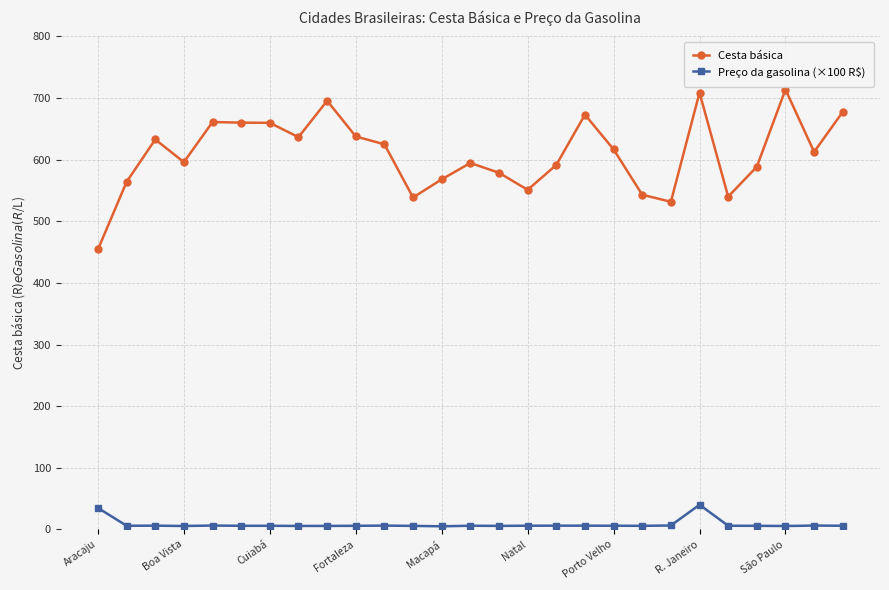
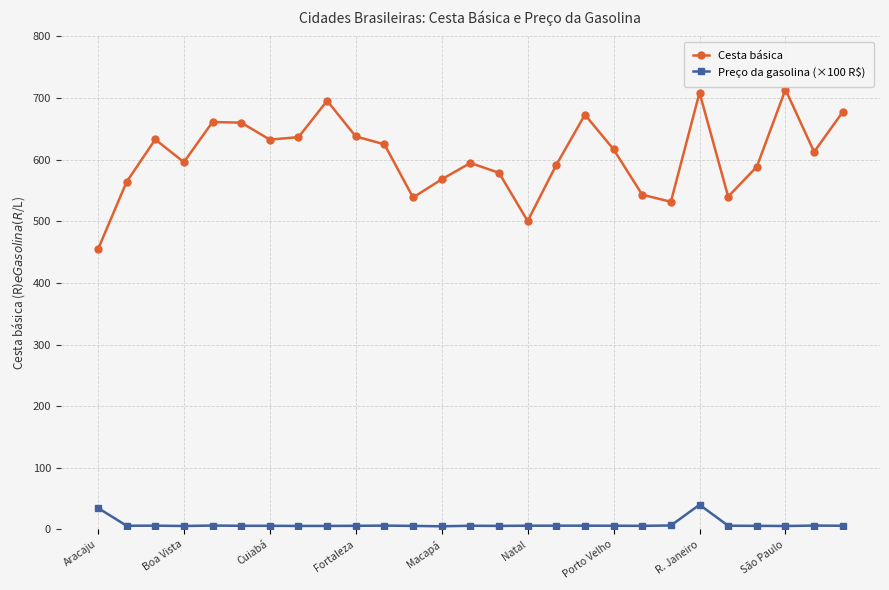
Cesta básica, Cuiabá: 660 -> 630
Cesta básica, Natal: 550 -> 500
